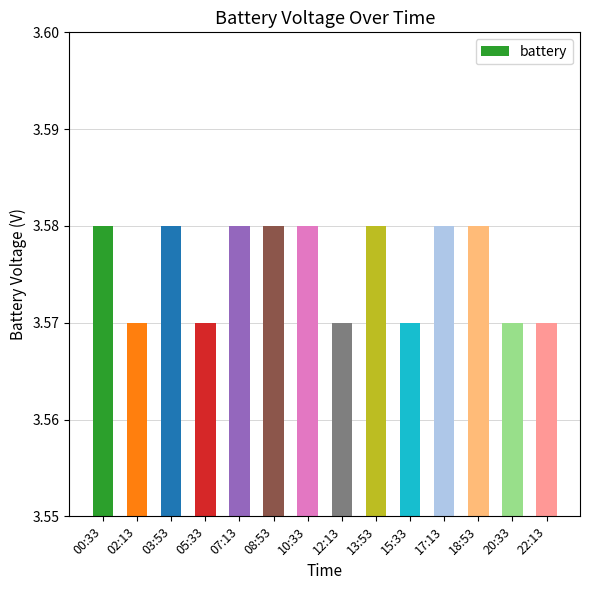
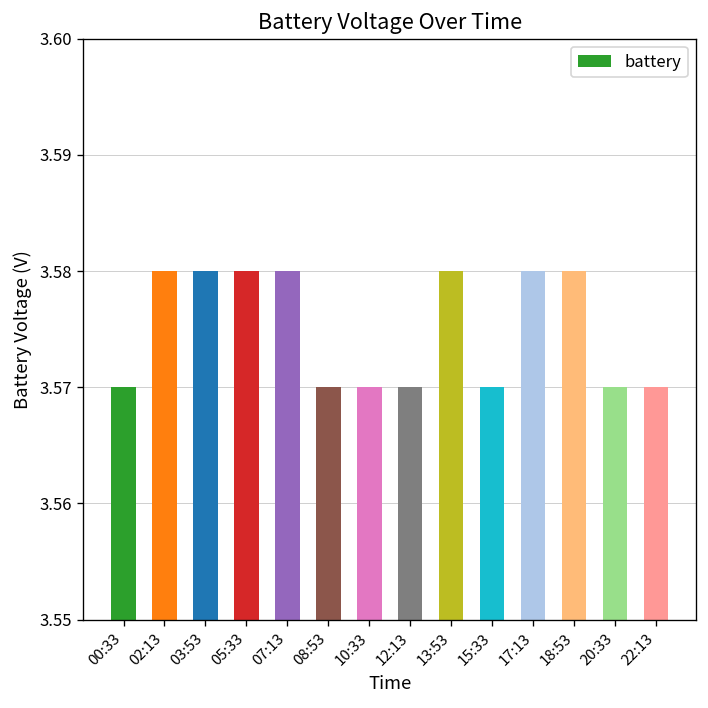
00:33: 3.58 -> 3.57
02:13: 3.57 -> 3.58
05:33: 3.57 -> 3.58
08:53: 3.58 -> 3.57
10:33: 3.58 -> 3.57
